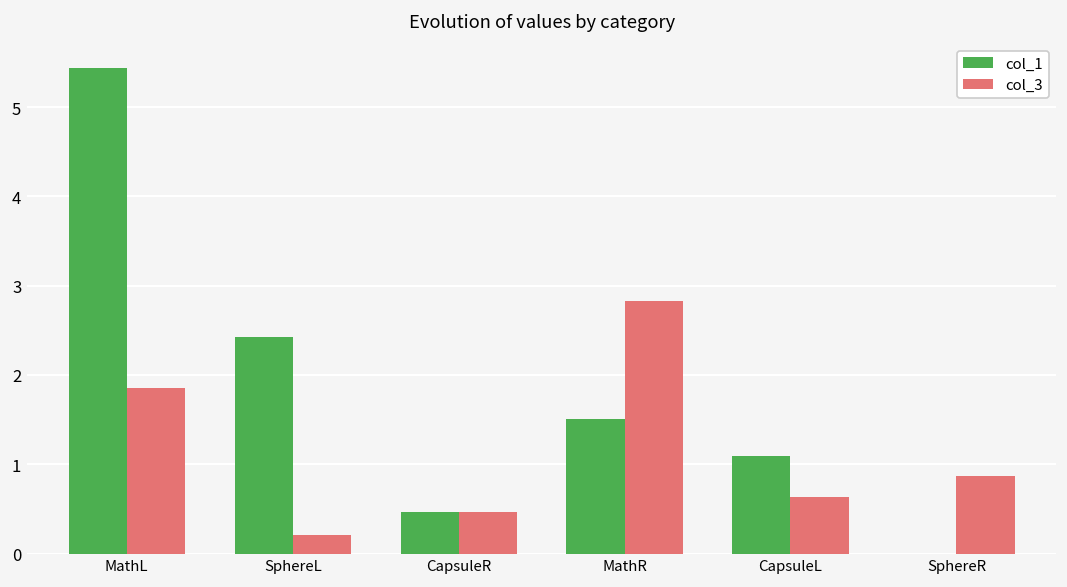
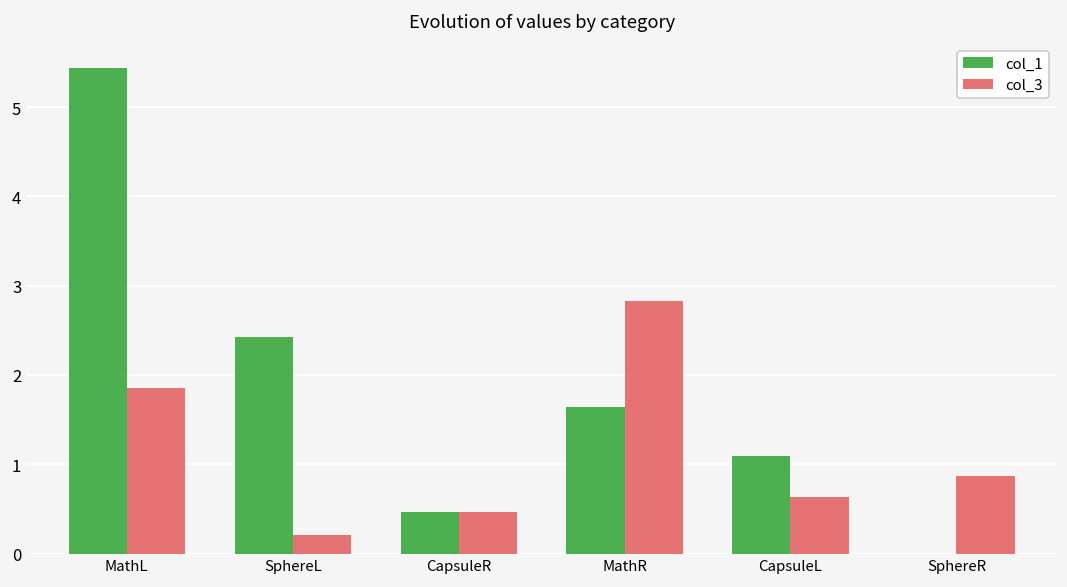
col_1, MathR: 1.5 -> 1.6
